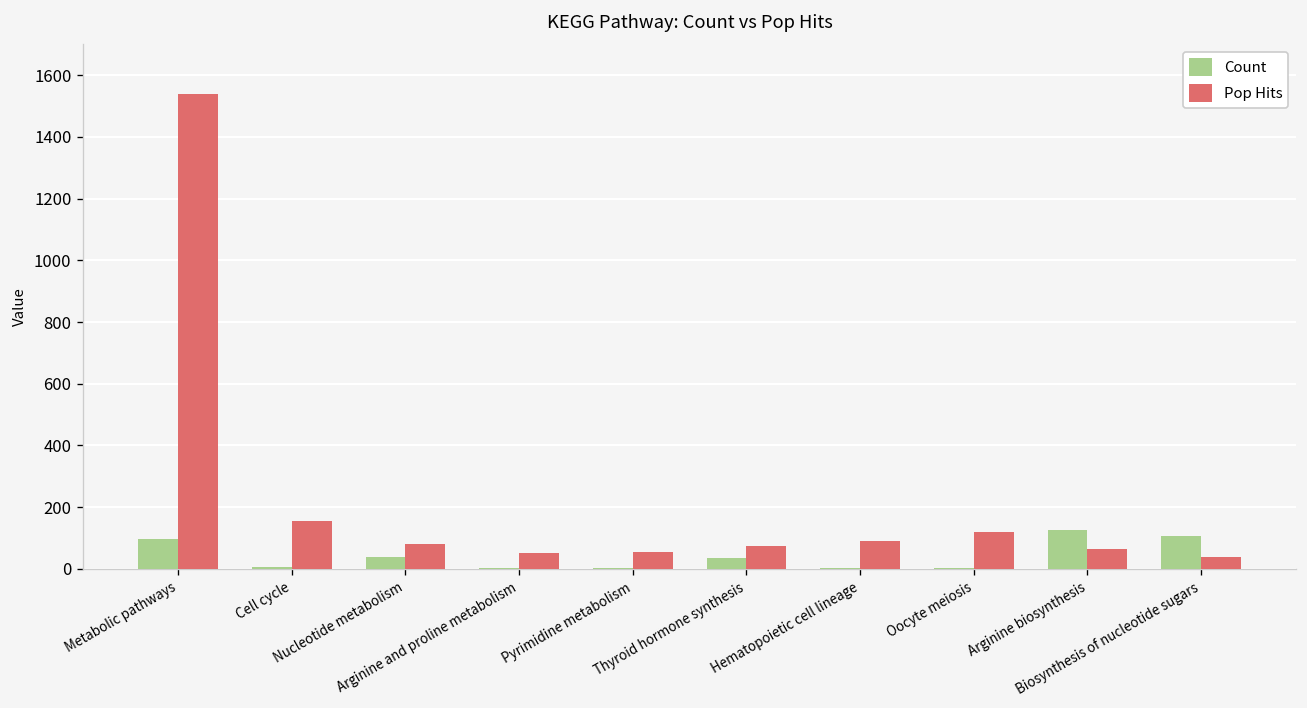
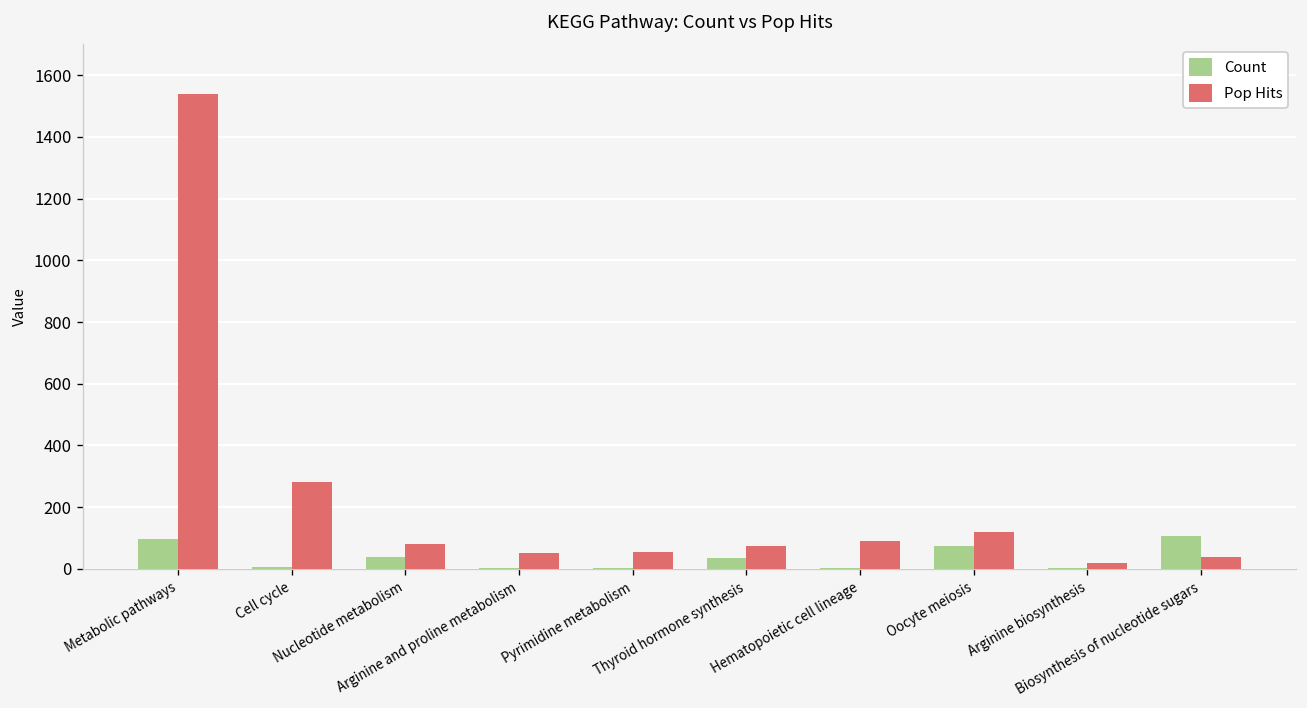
Pop Hits, Cell cycle: 150 -> 280
Count, Oocyte meiosis: 0 -> 70
Count, Arginine biosynthesis: 130 -> 0
Pop Hits, Arginine biosynthesis: 70 -> 20
